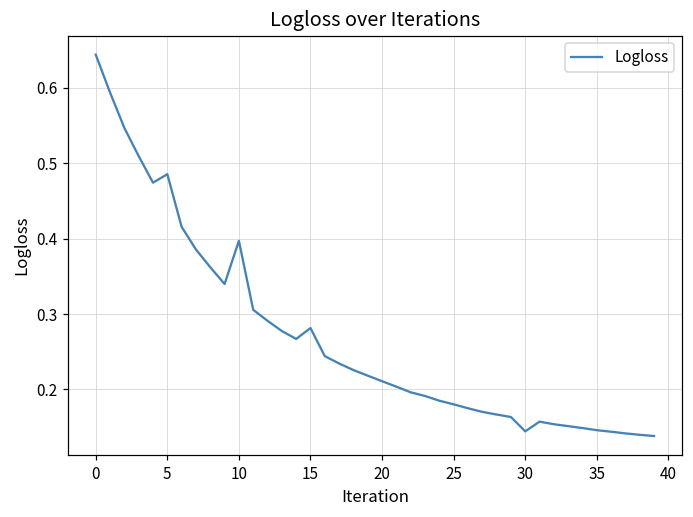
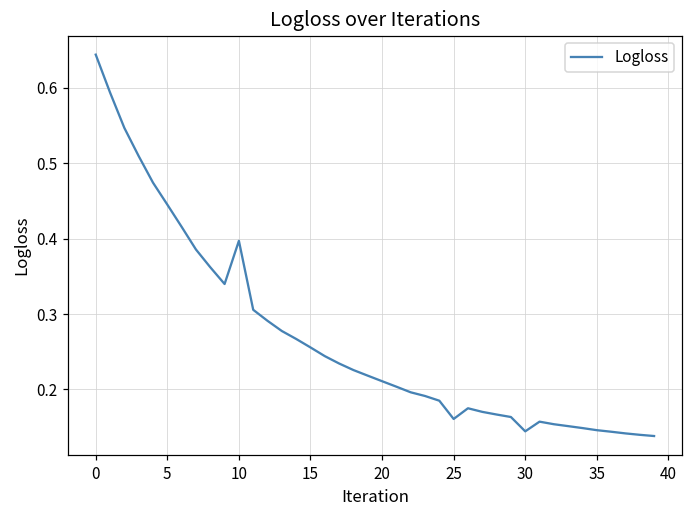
5: 0.49 -> 0.45
15: 0.28 -> 0.26
25: 0.18 -> 0.16
